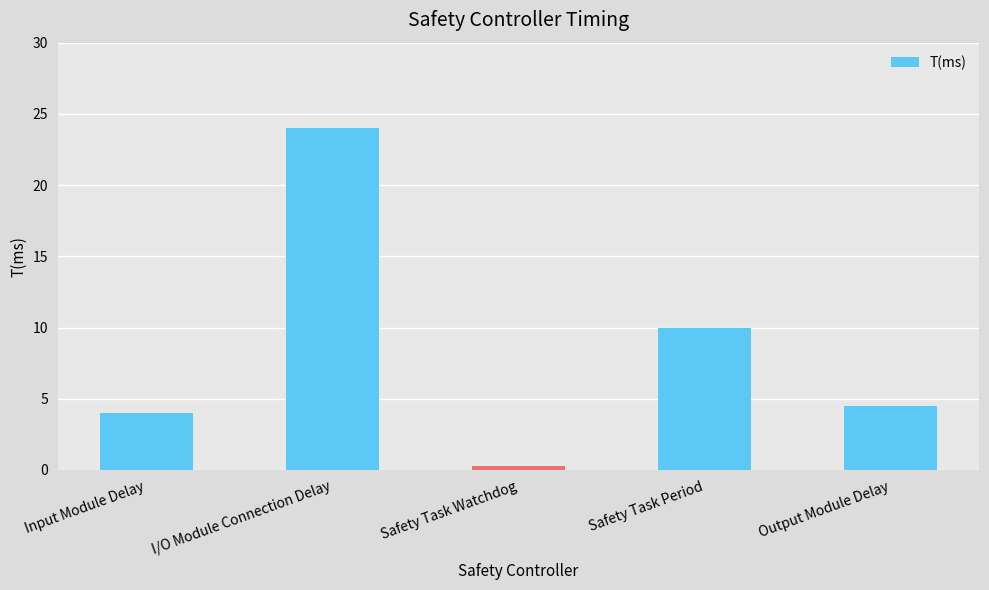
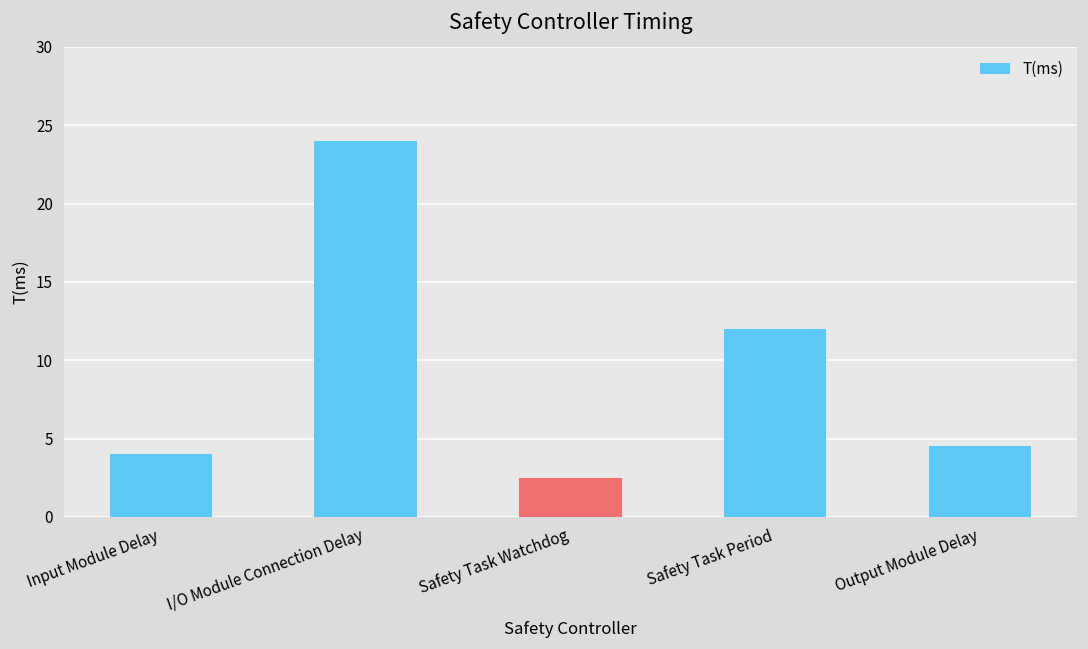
Safety Task Watchdog: 0.3 -> 2.5
Safety Task Period: 10 -> 12
